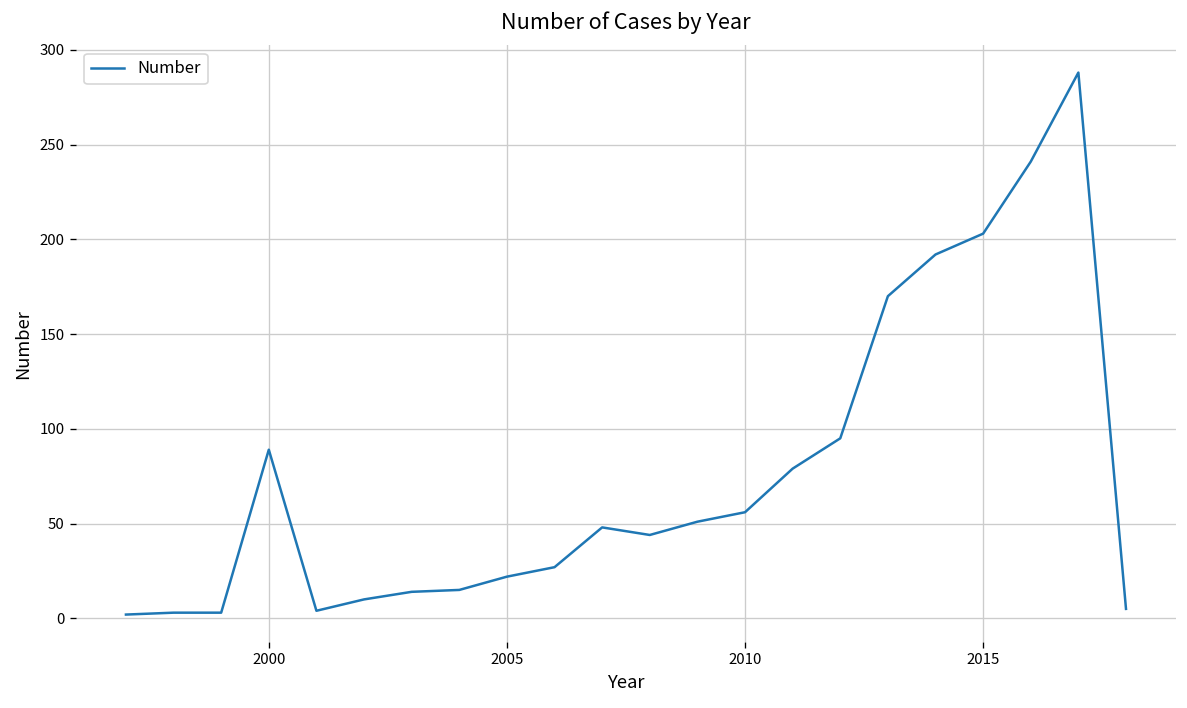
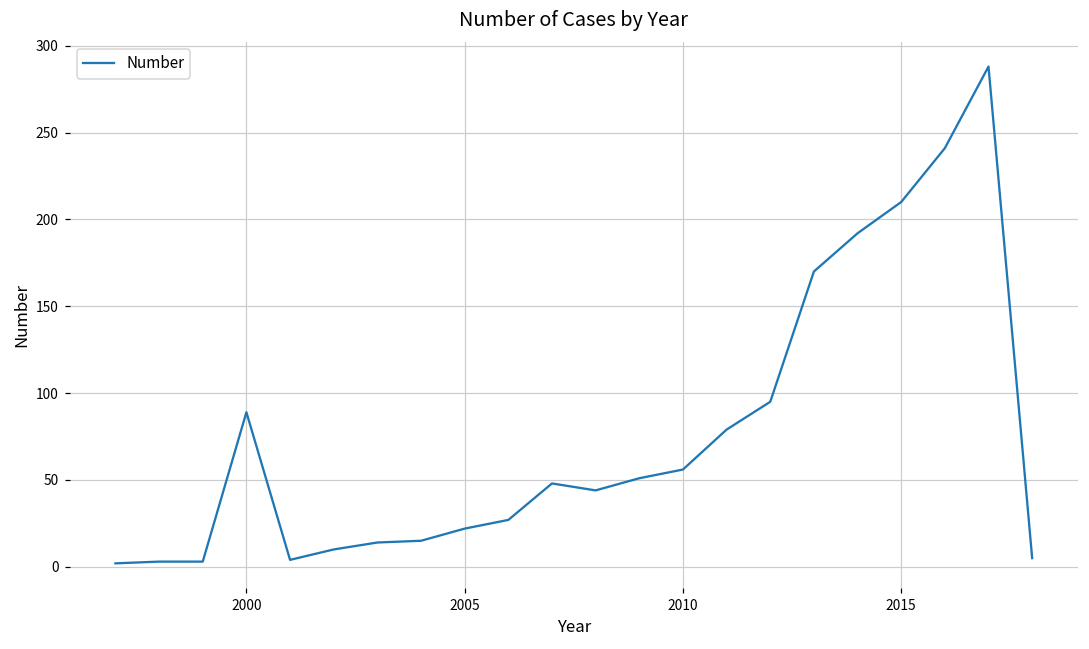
2015: 203 -> 210
